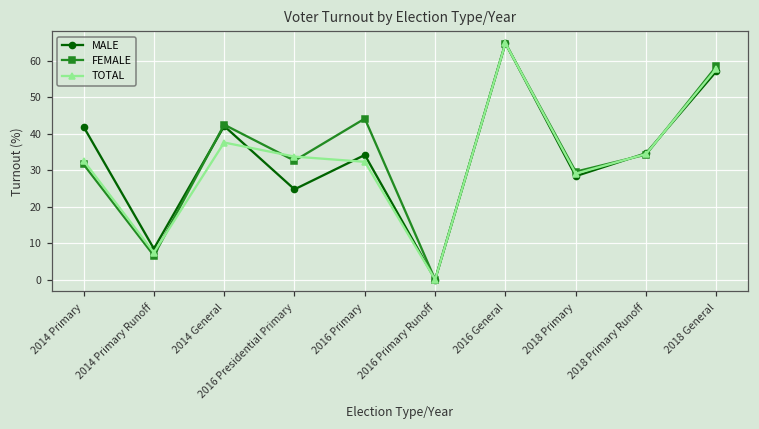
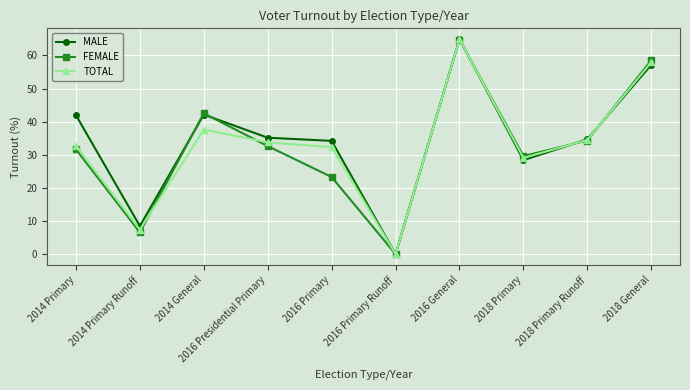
MALE, 2016 Presidential Primary: 25 -> 35
FEMALE, 2016 Primary: 44 -> 23
